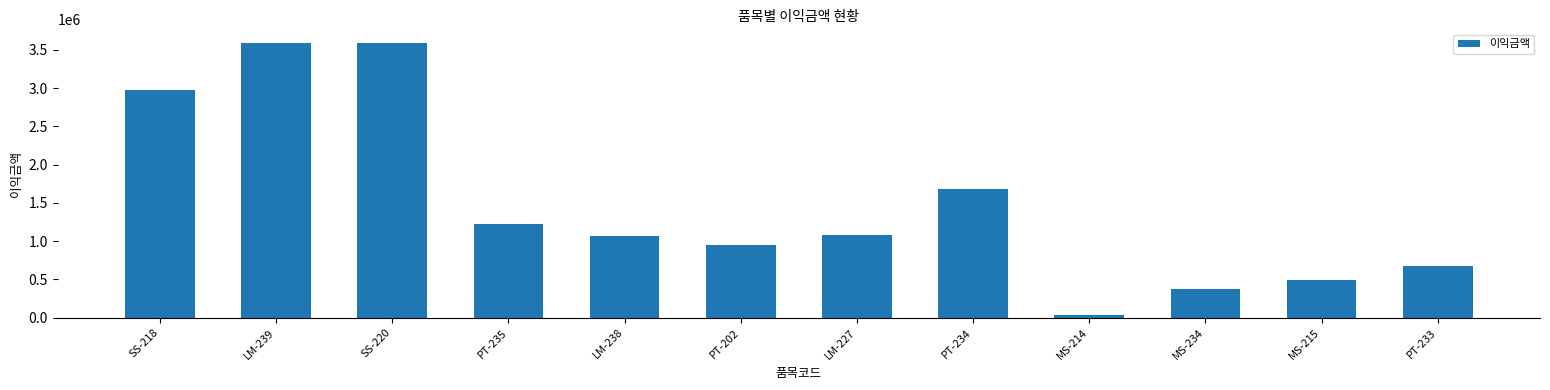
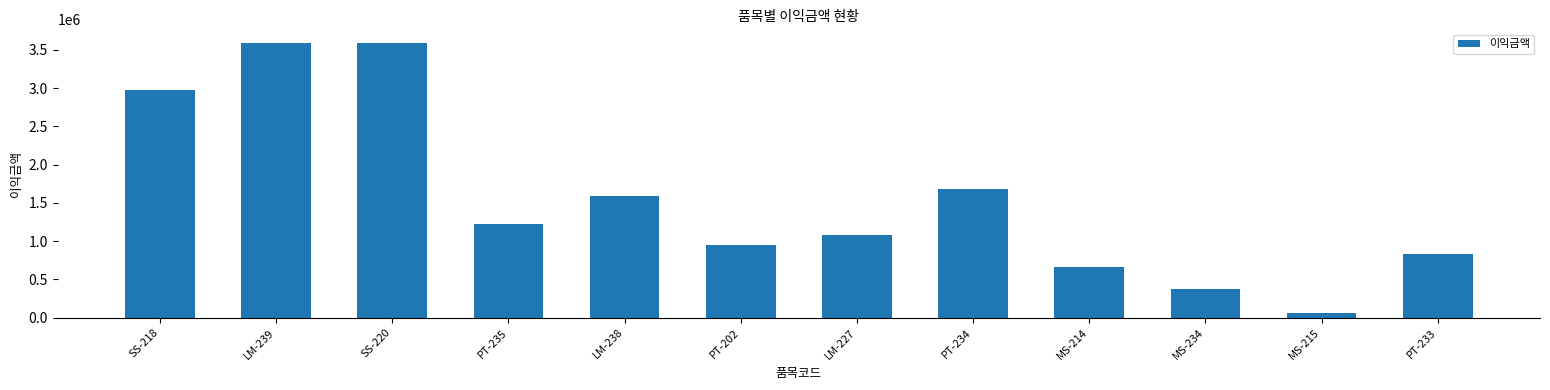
LM-238: 1100000 -> 1600000
MS-214: 0 -> 700000
MS-215: 500000 -> 100000
PT-233: 700000 -> 800000
